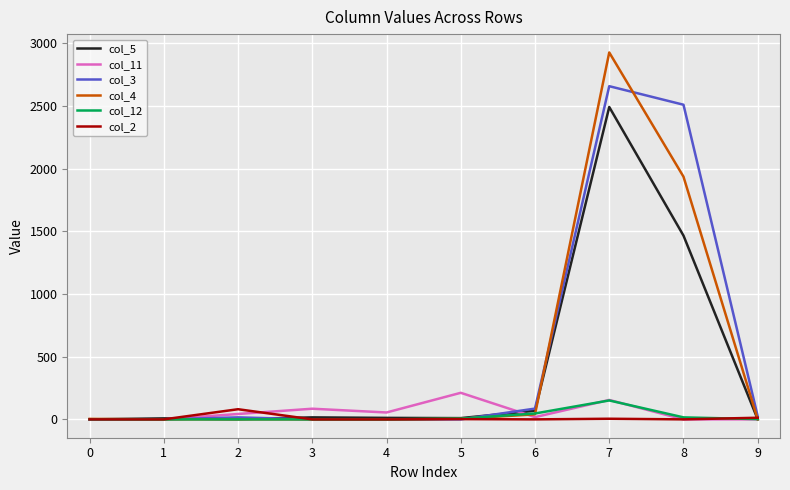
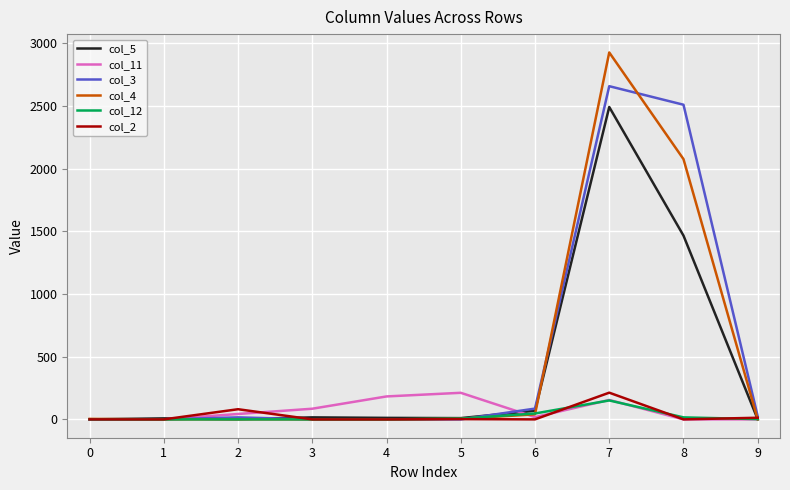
col_11, 4: 60 -> 180
col_2, 7: 10 -> 210
col_4, 8: 1940 -> 2080
